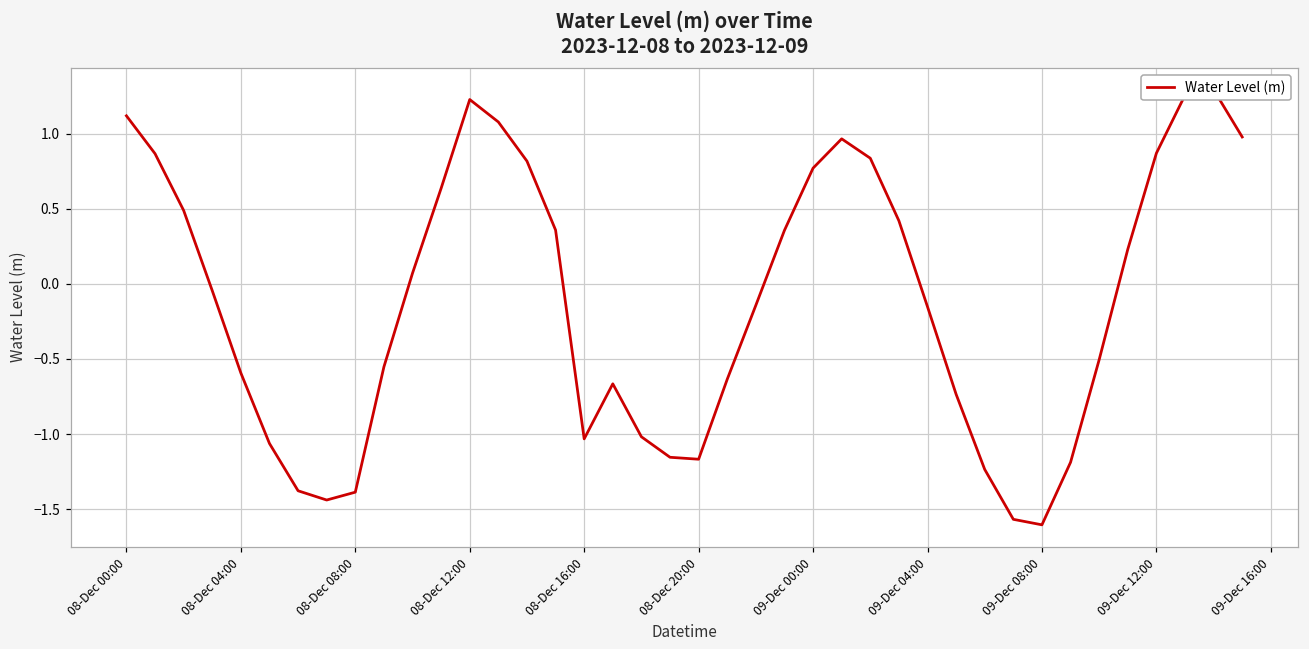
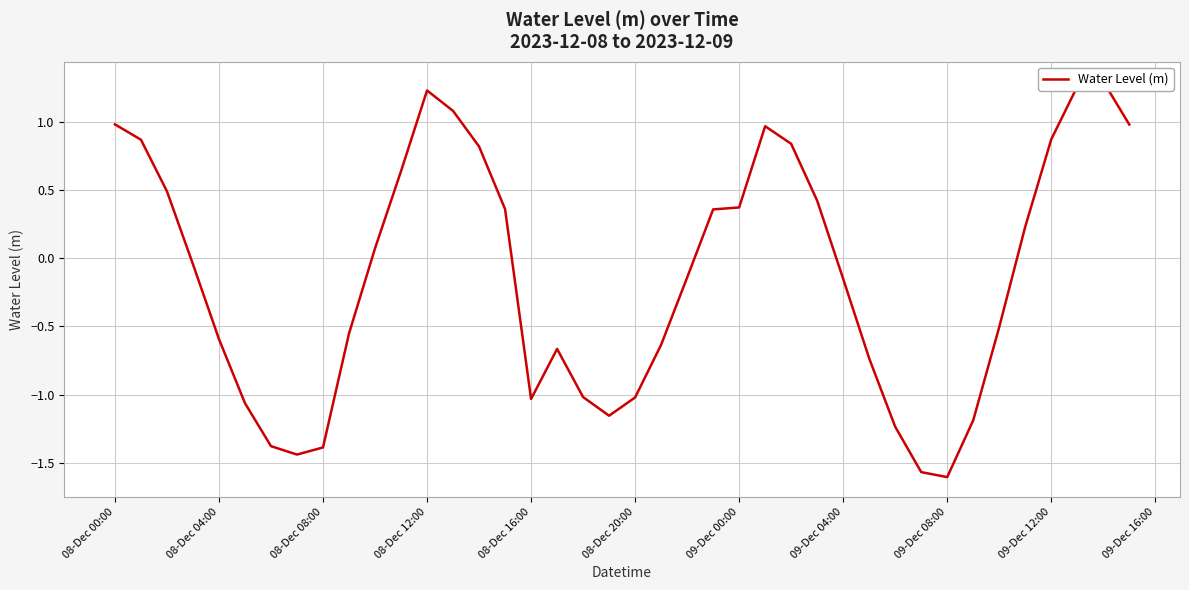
08-Dec 00:00: 1.12 -> 0.98
08-Dec 20:00: -1.17 -> -1.02
09-Dec 00:00: 0.77 -> 0.37
